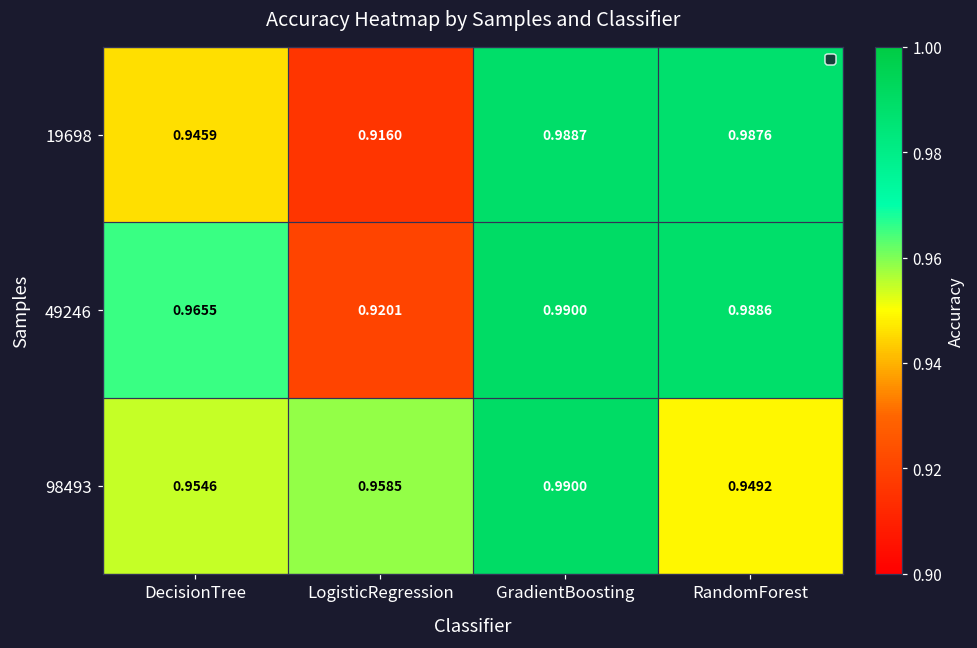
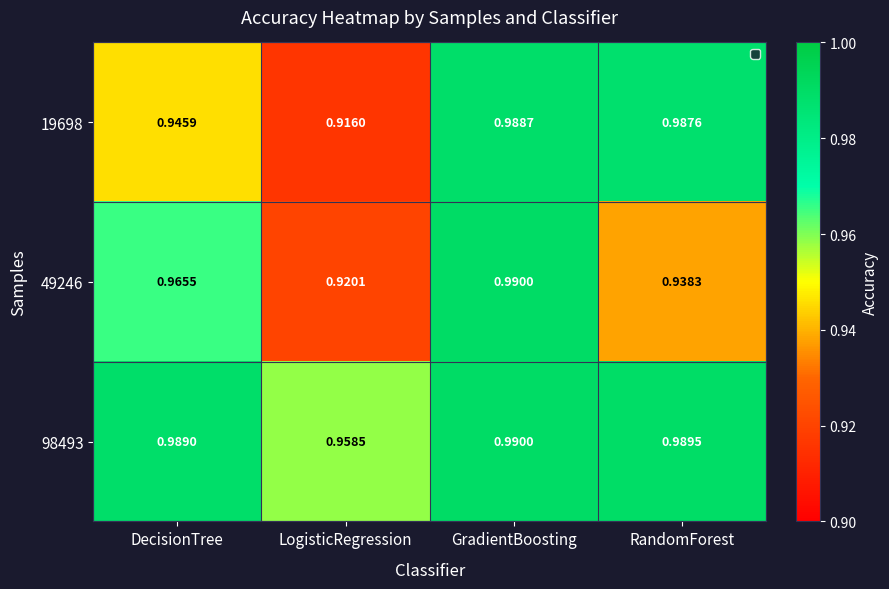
49246, RandomForest: 0.9886 -> 0.9383
98493, DecisionTree: 0.9546 -> 0.9890
98493, RandomForest: 0.9492 -> 0.9895
